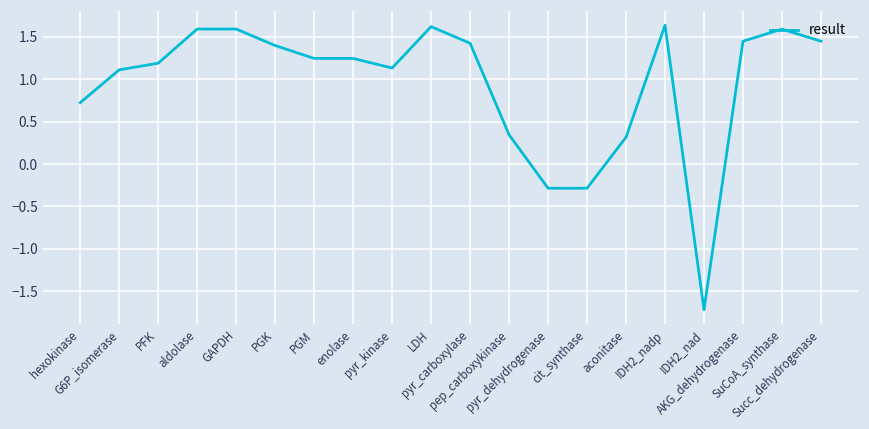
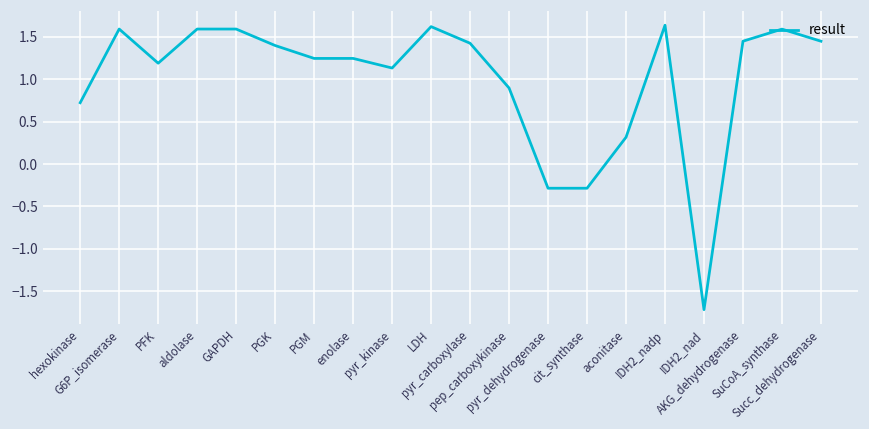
G6P_isomerase: 1.1 -> 1.6
pep_carboxykinase: 0.3 -> 0.9
